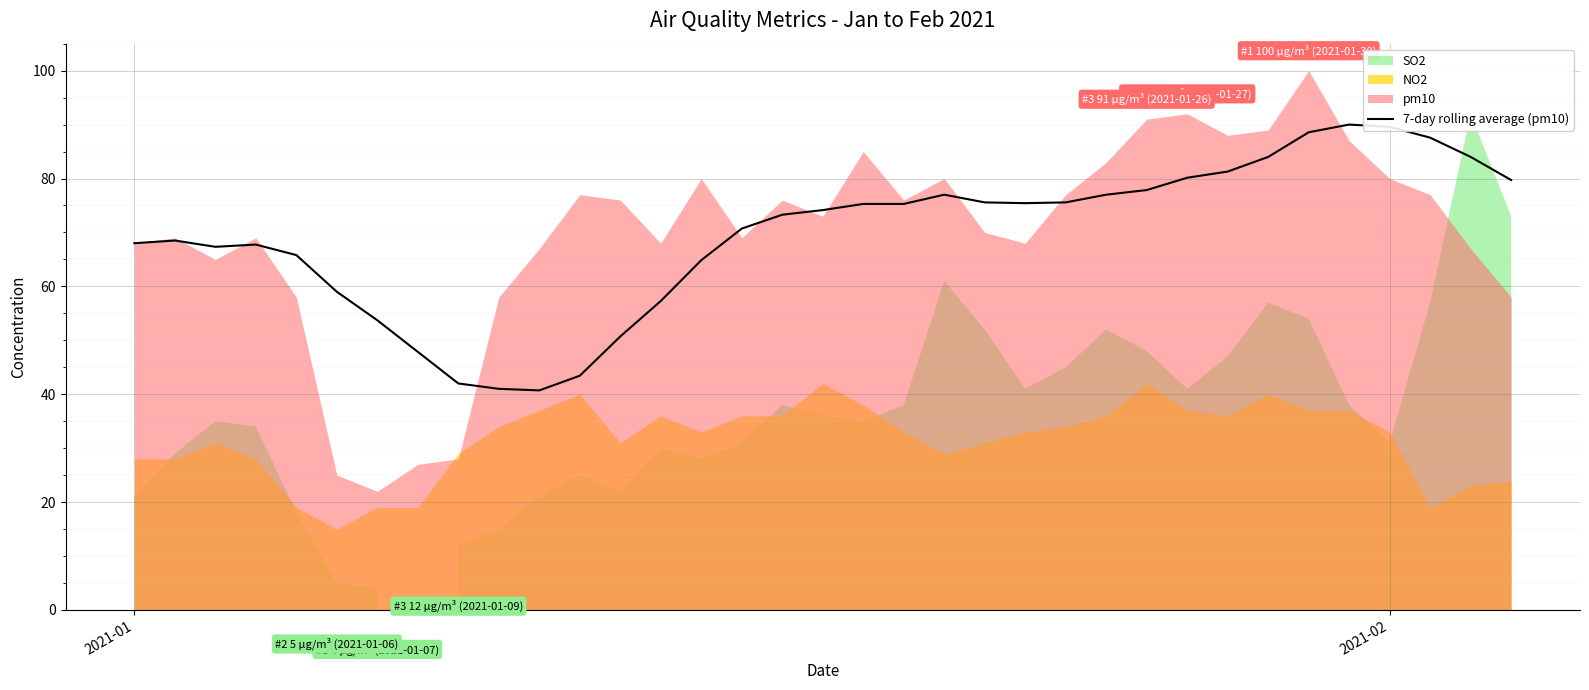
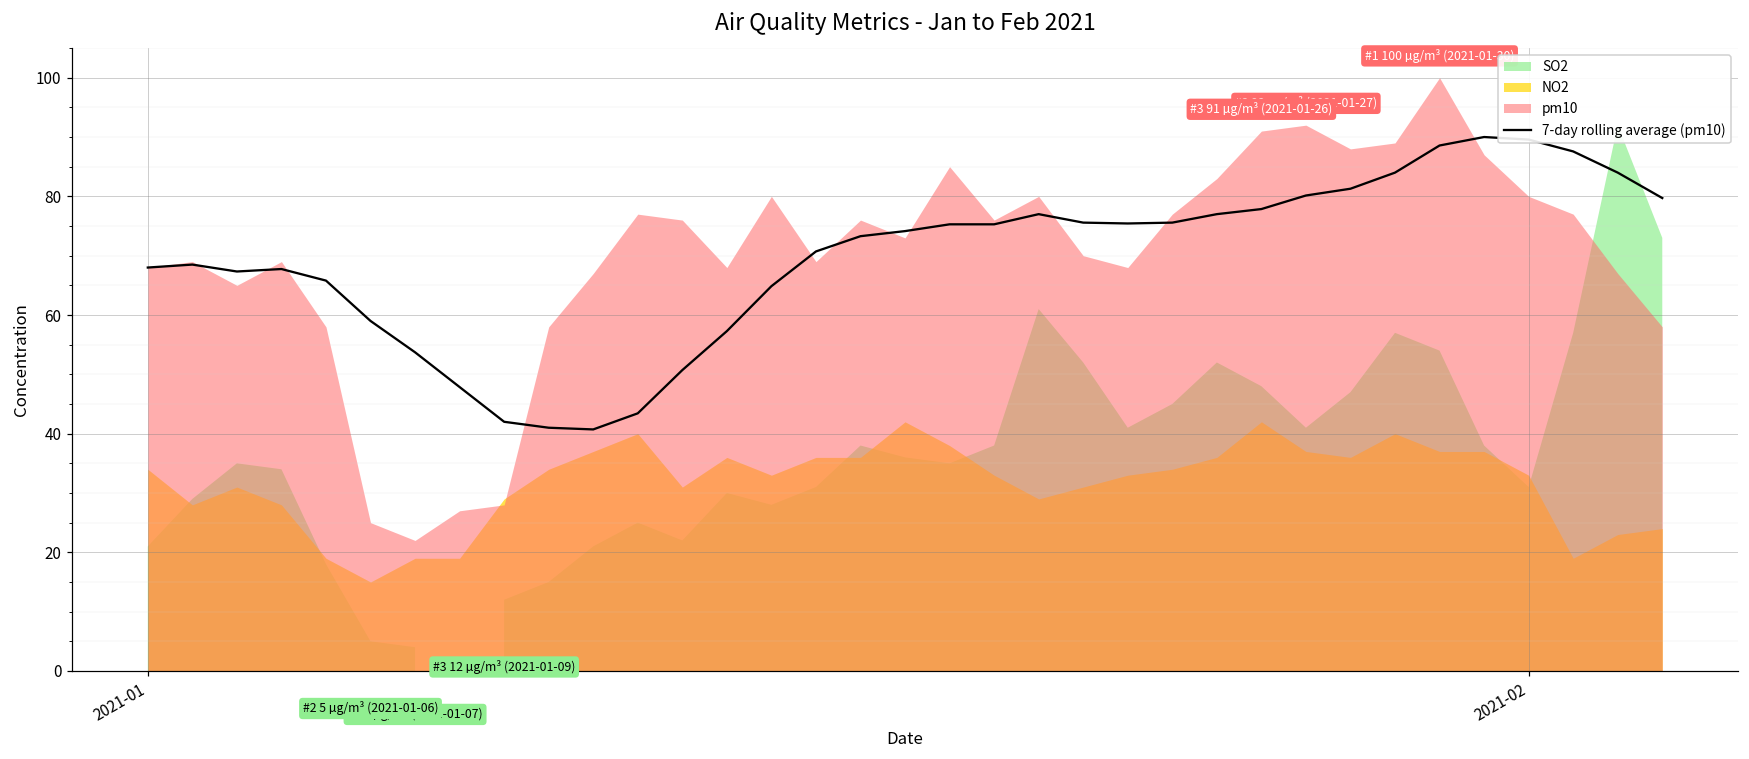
NO2, 2021-01: 28 -> 34
